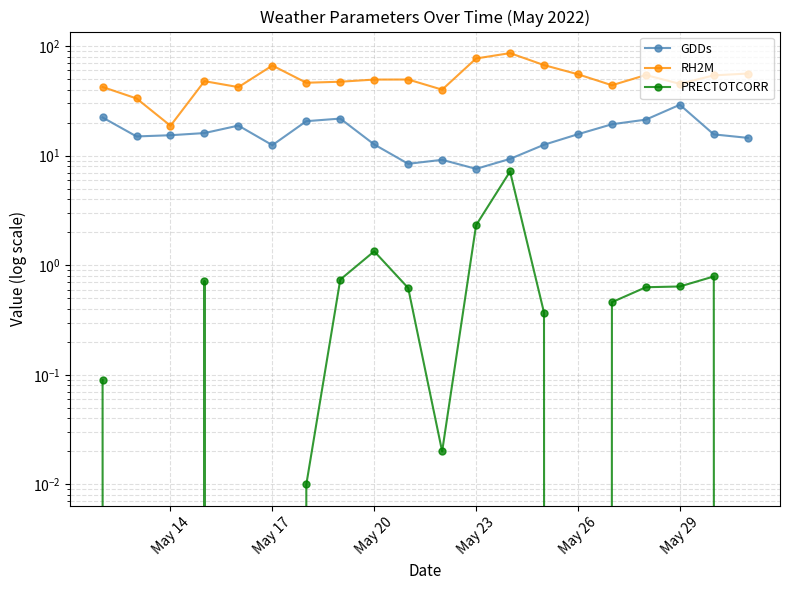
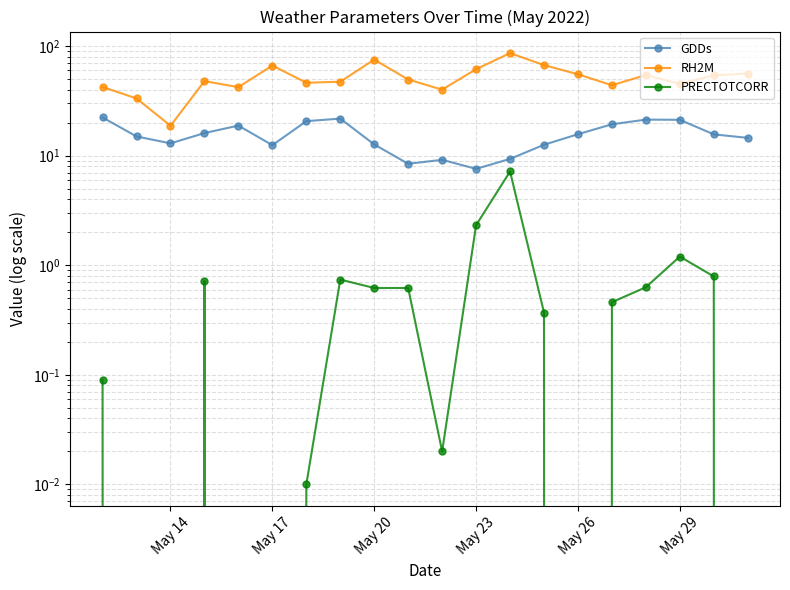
GDDs, May 14: 15 -> 13
RH2M, May 20: 50 -> 80
PRECTOTCORR, May 20: 1.3 -> 0.6
RH2M, May 23: 80 -> 60
GDDs, May 29: 29 -> 21
PRECTOTCORR, May 29: 0.6 -> 1.2
